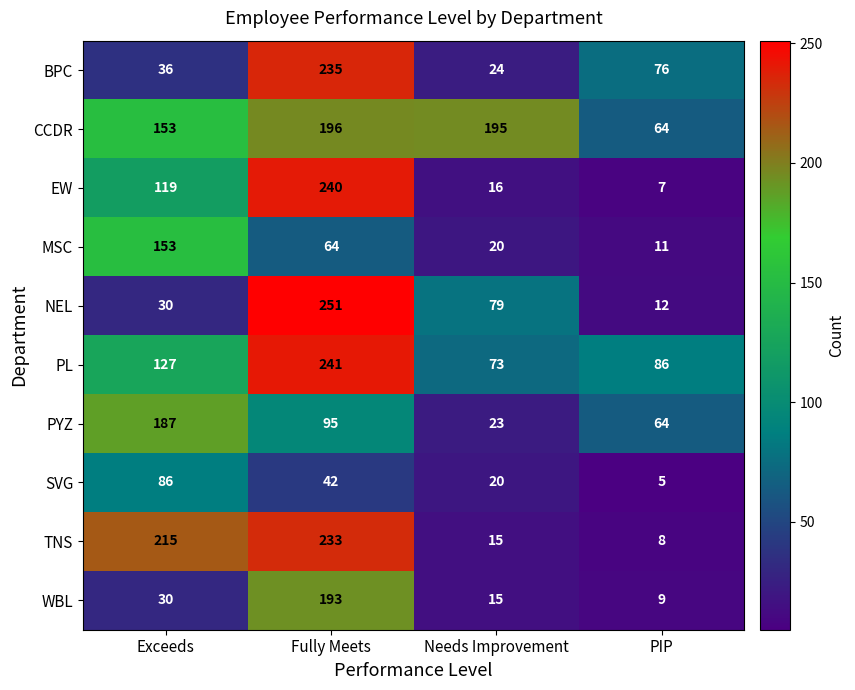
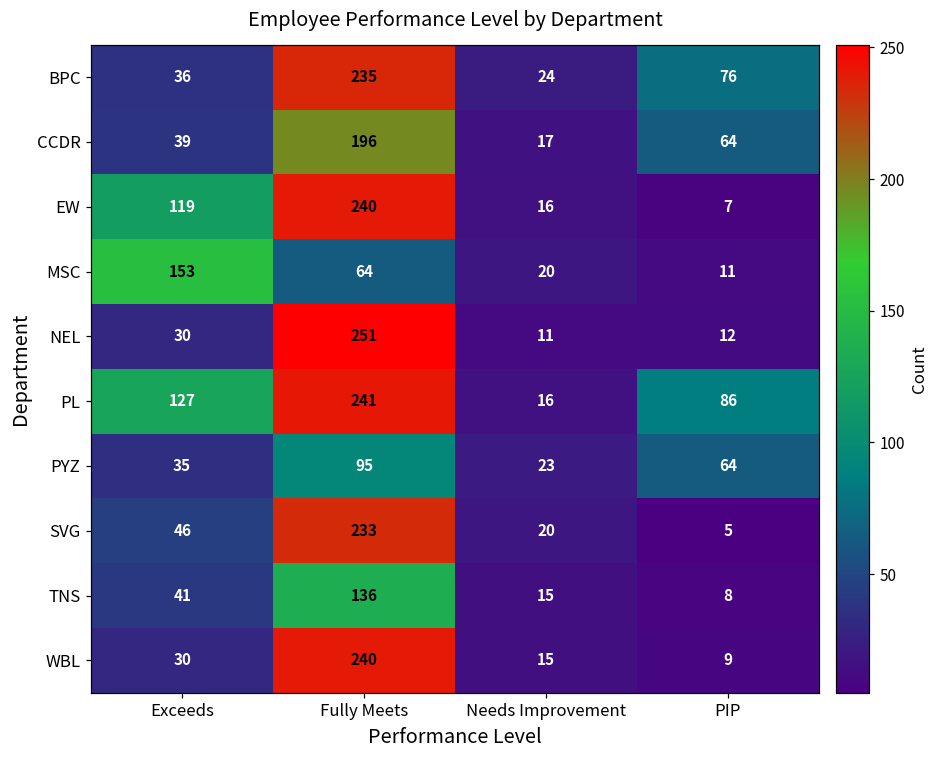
CCDR, Exceeds: 153 -> 39
CCDR, Needs Improvement: 195 -> 17
NEL, Needs Improvement: 79 -> 11
PL, Needs Improvement: 73 -> 16
PYZ, Exceeds: 187 -> 35
SVG, Exceeds: 86 -> 46
SVG, Fully Meets: 42 -> 233
TNS, Exceeds: 215 -> 41
TNS, Fully Meets: 233 -> 136
WBL, Fully Meets: 193 -> 240
